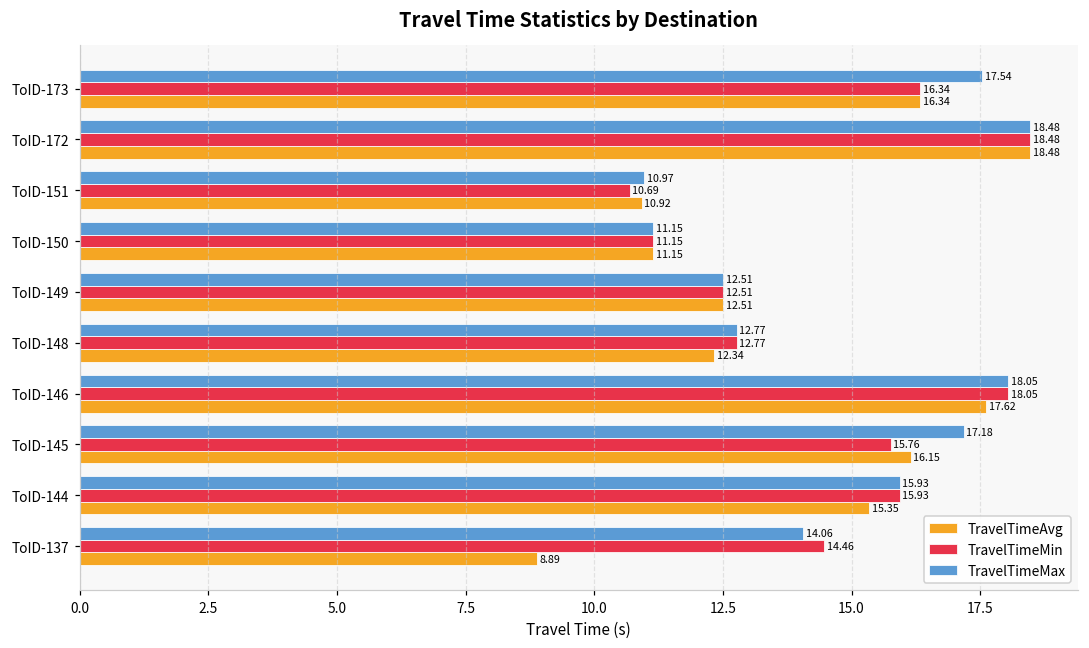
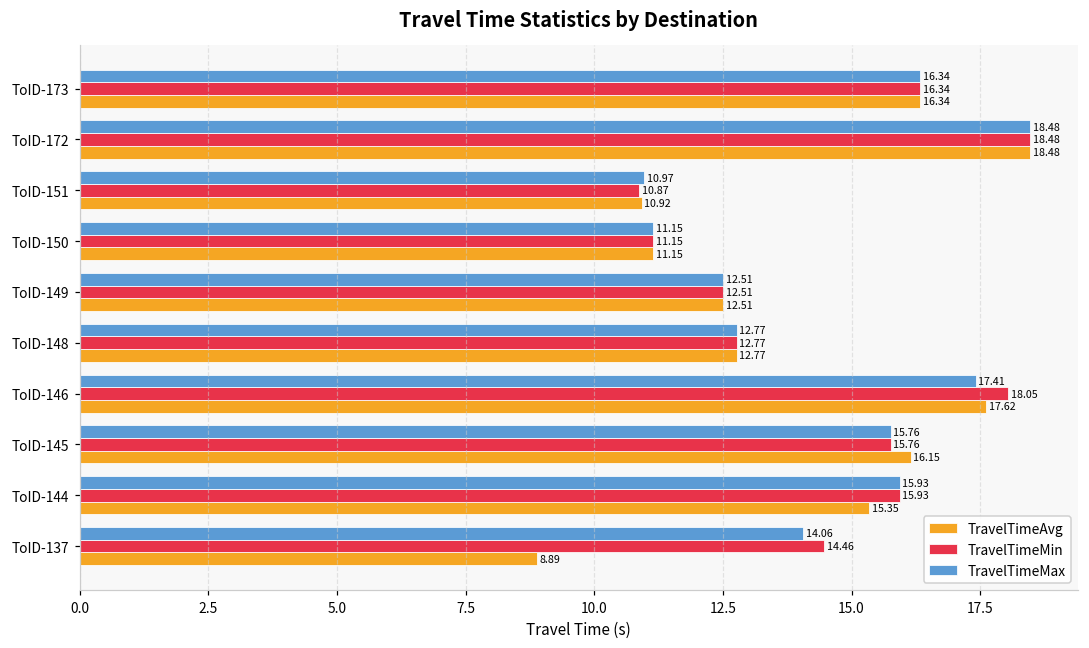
TravelTimeMax, ToID-173: 17.54 -> 16.34
TravelTimeMin, ToID-151: 10.69 -> 10.87
TravelTimeAvg, ToID-148: 12.34 -> 12.77
TravelTimeMax, ToID-146: 18.05 -> 17.41
TravelTimeMax, ToID-145: 17.18 -> 15.76
